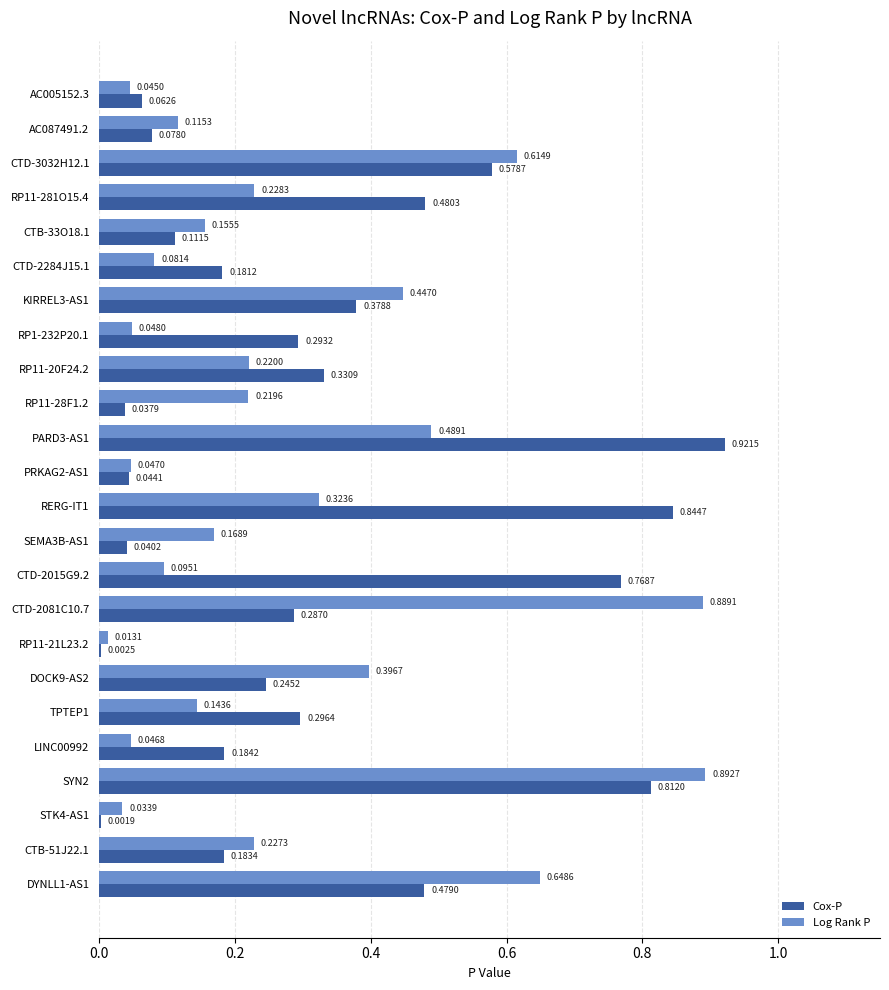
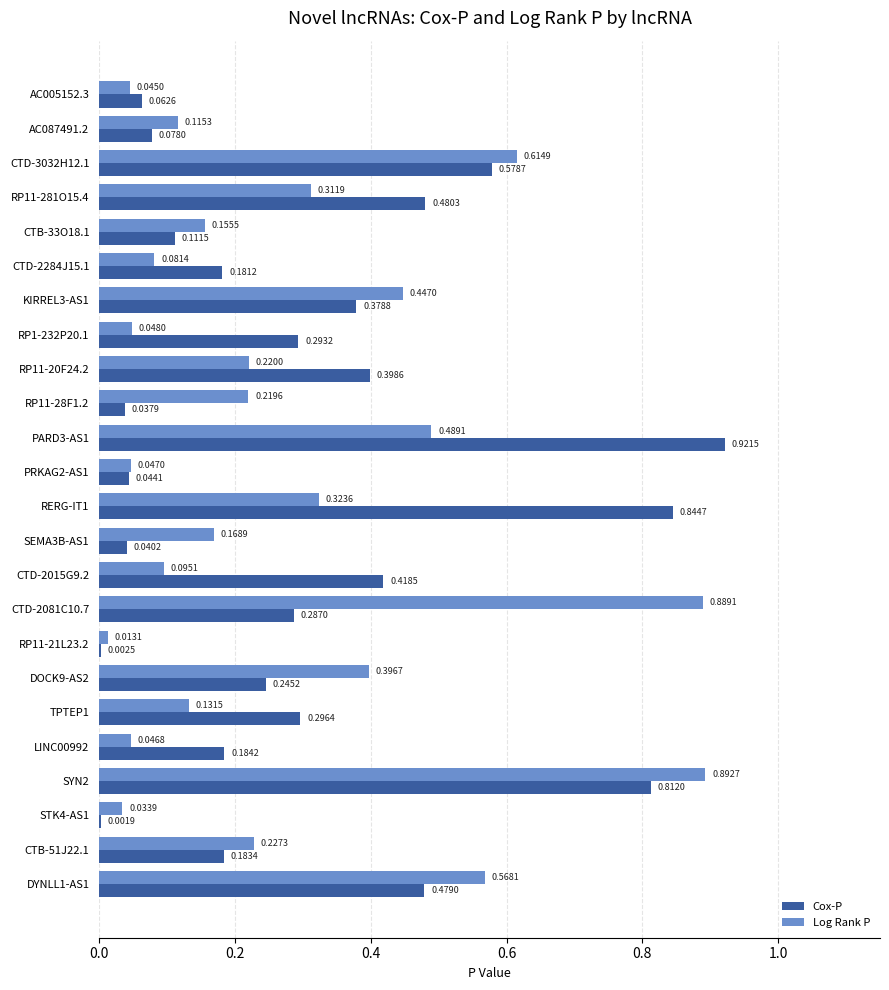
Log Rank P, RP11-281O15.4: 0.2283 -> 0.3119
Cox-P, RP11-20F24.2: 0.3309 -> 0.3986
Cox-P, CTD-2015G9.2: 0.7687 -> 0.4185
Log Rank P, TPTEP1: 0.1436 -> 0.1315
Log Rank P, DYNLL1-AS1: 0.6486 -> 0.5681
